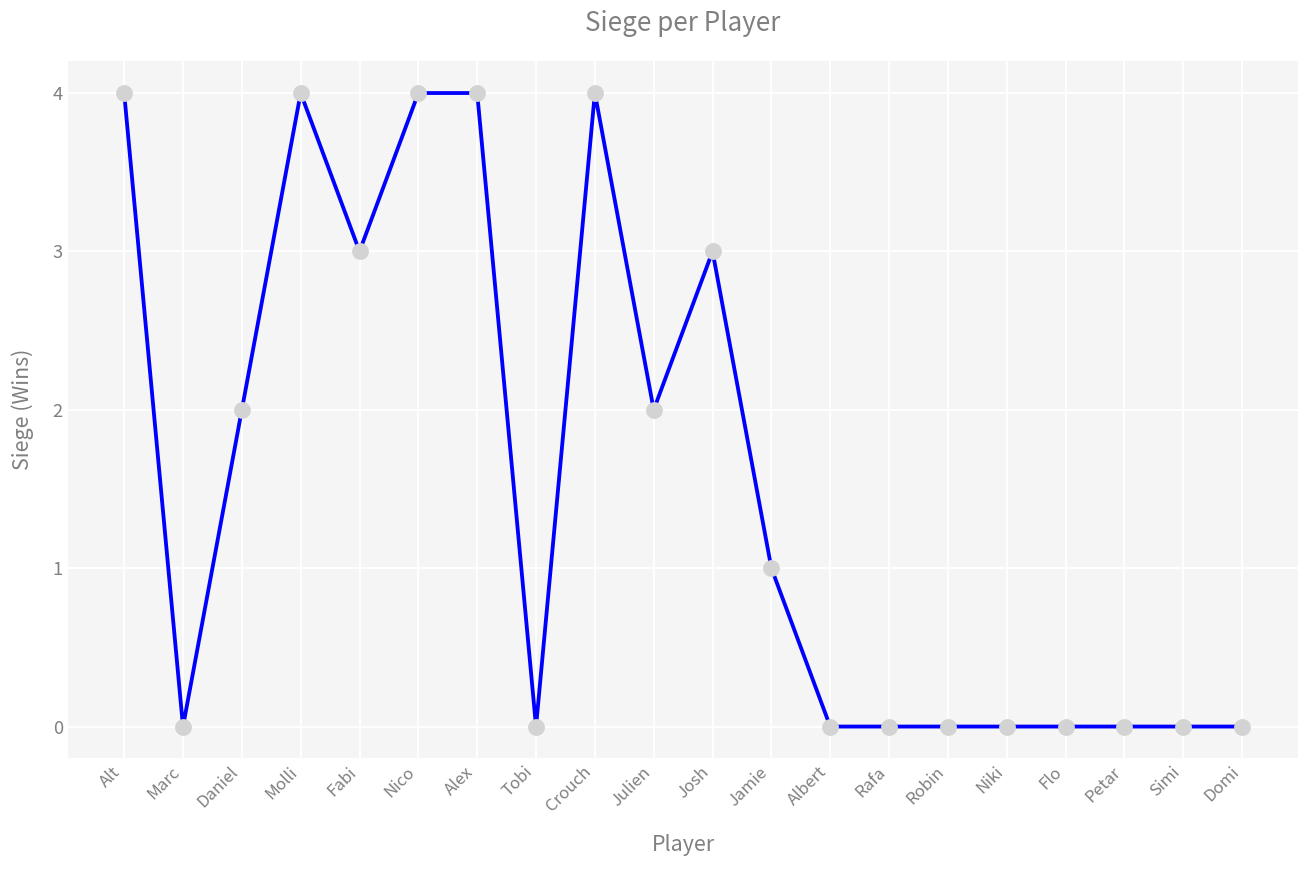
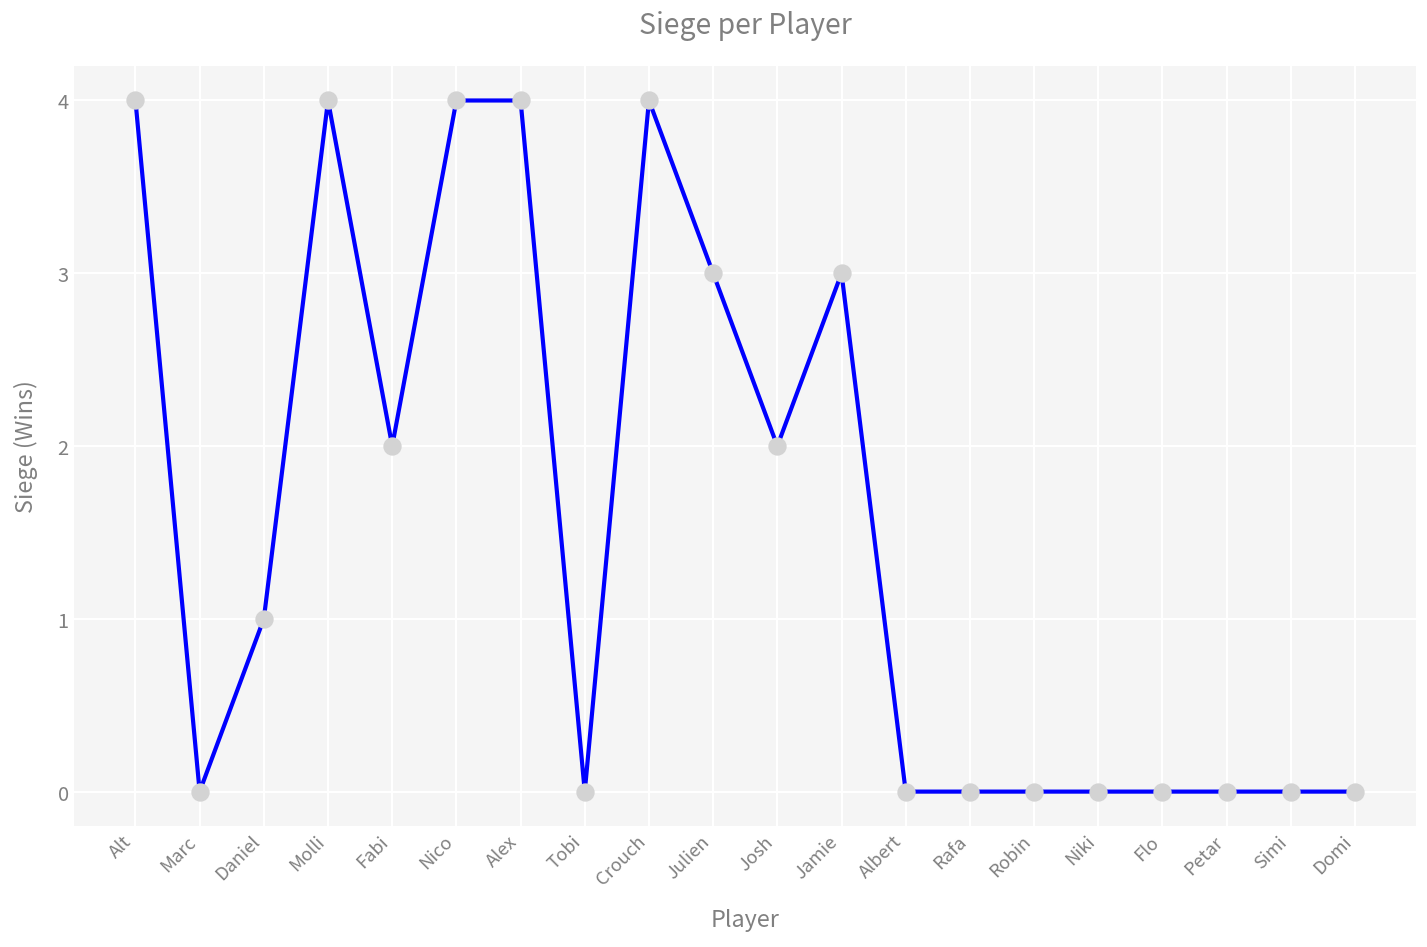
Daniel: 2 -> 1
Fabi: 3 -> 2
Julien: 2 -> 3
Josh: 3 -> 2
Jamie: 1 -> 3
